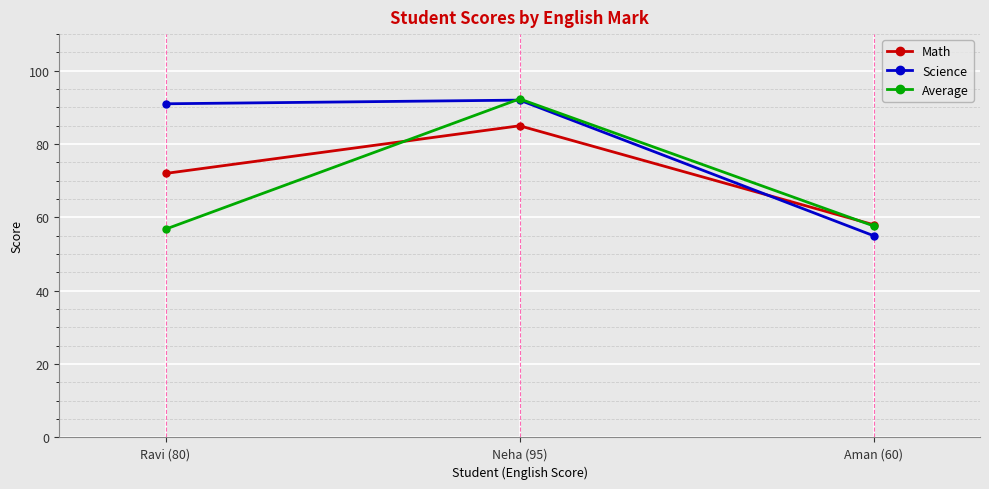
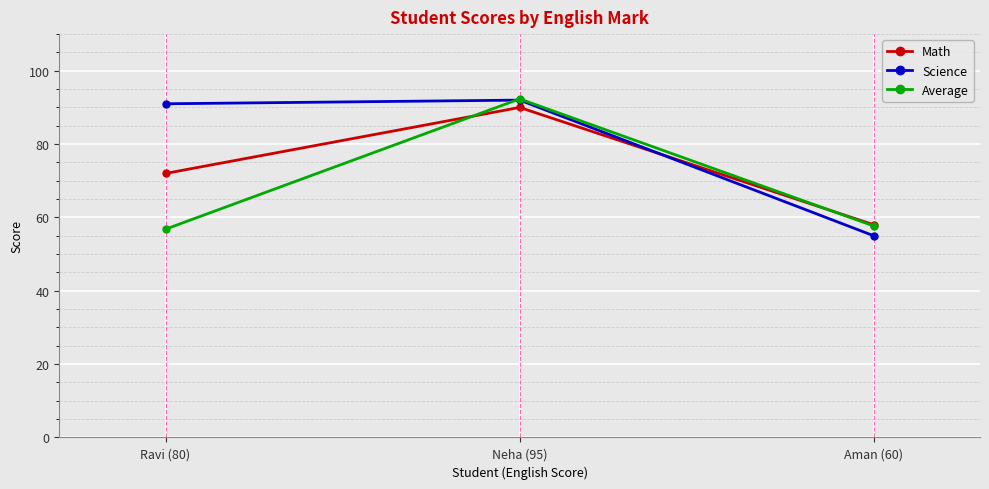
Math, Neha (95): 85 -> 90
